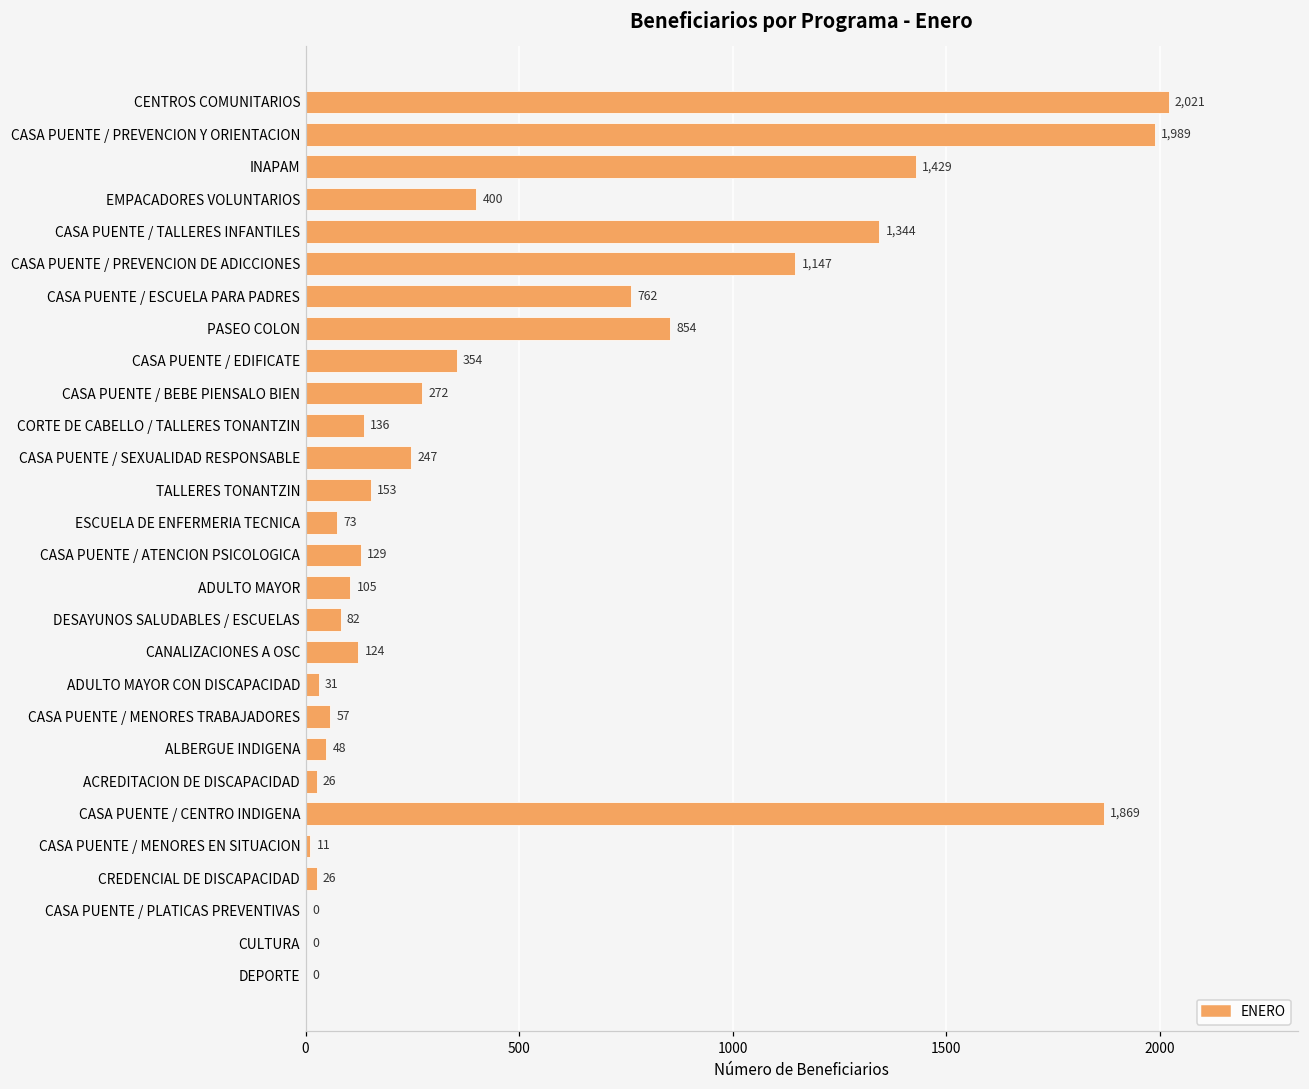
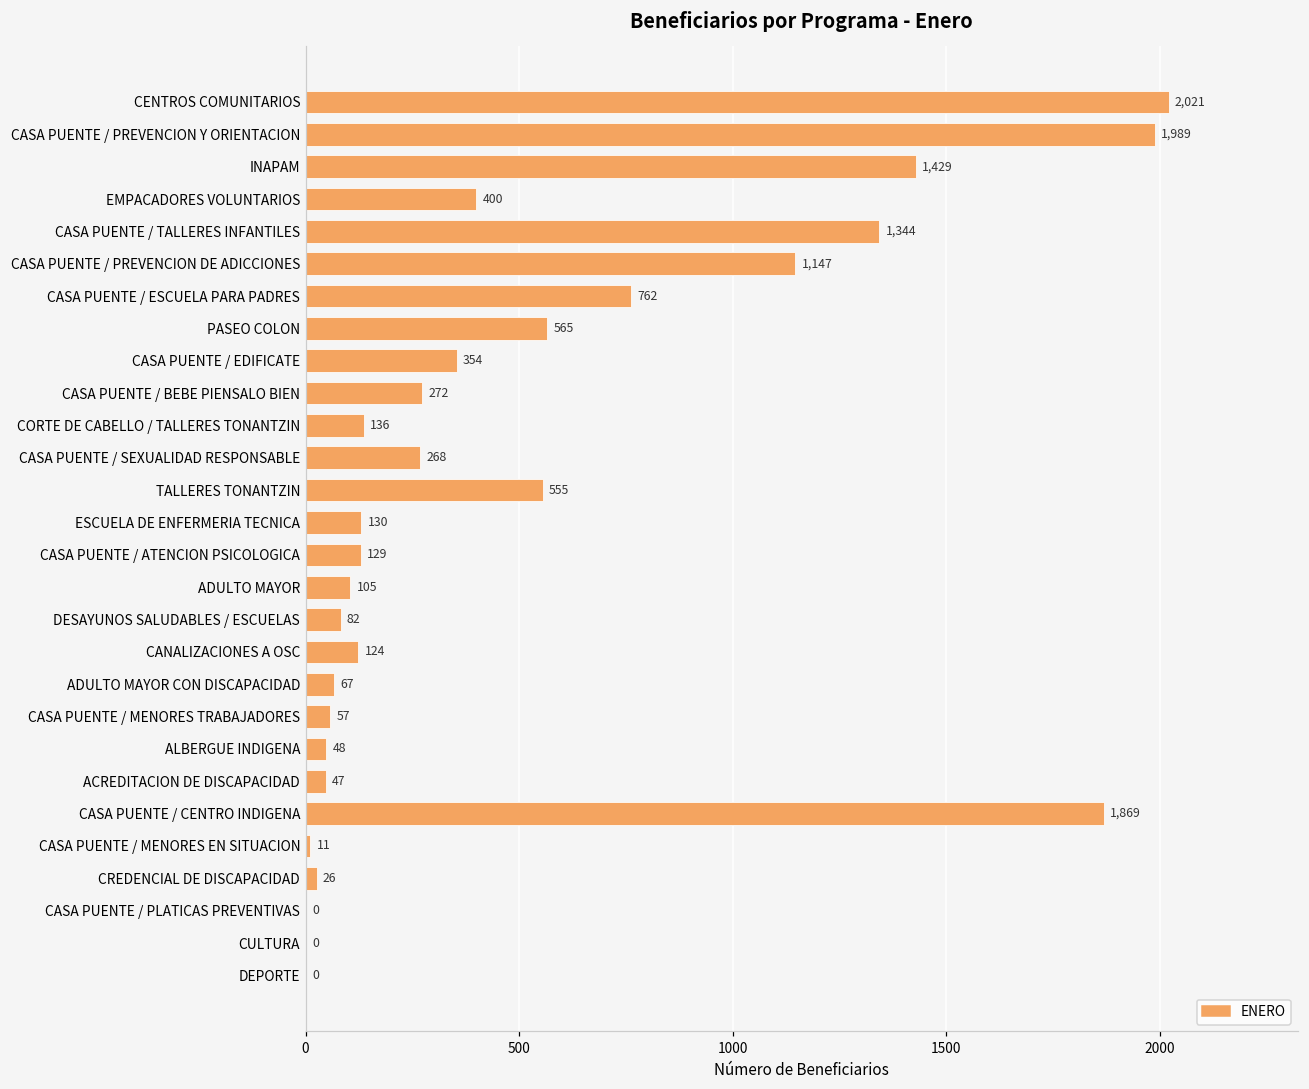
PASEO COLON: 854 -> 565
CASA PUENTE / SEXUALIDAD RESPONSABLE: 247 -> 268
TALLERES TONANTZIN: 153 -> 555
ESCUELA DE ENFERMERIA TECNICA: 73 -> 130
ADULTO MAYOR CON DISCAPACIDAD: 31 -> 67
ACREDITACION DE DISCAPACIDAD: 26 -> 47
